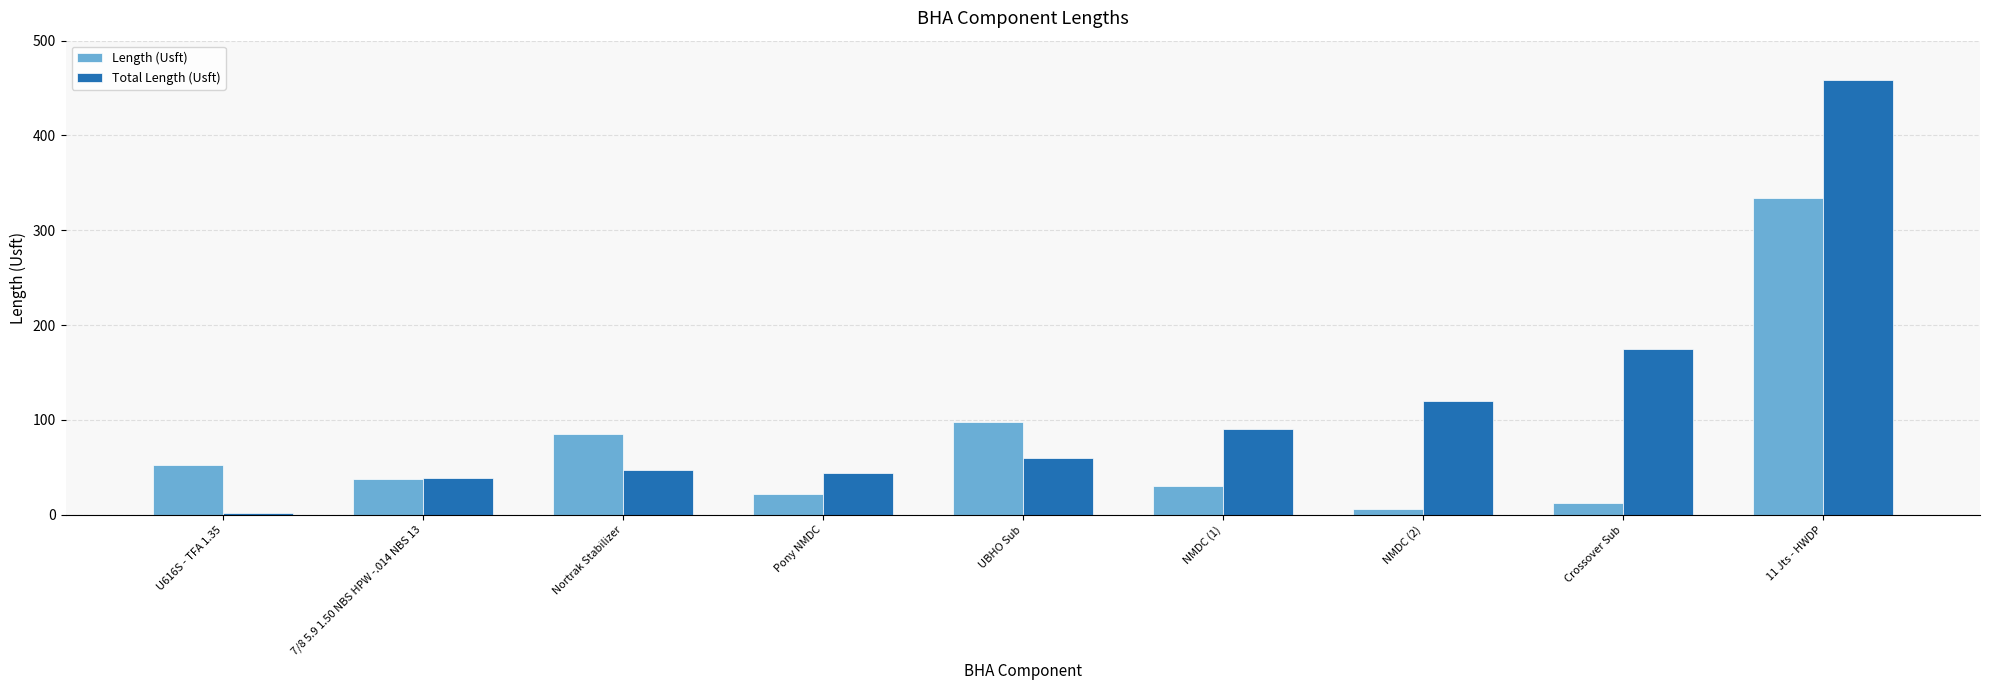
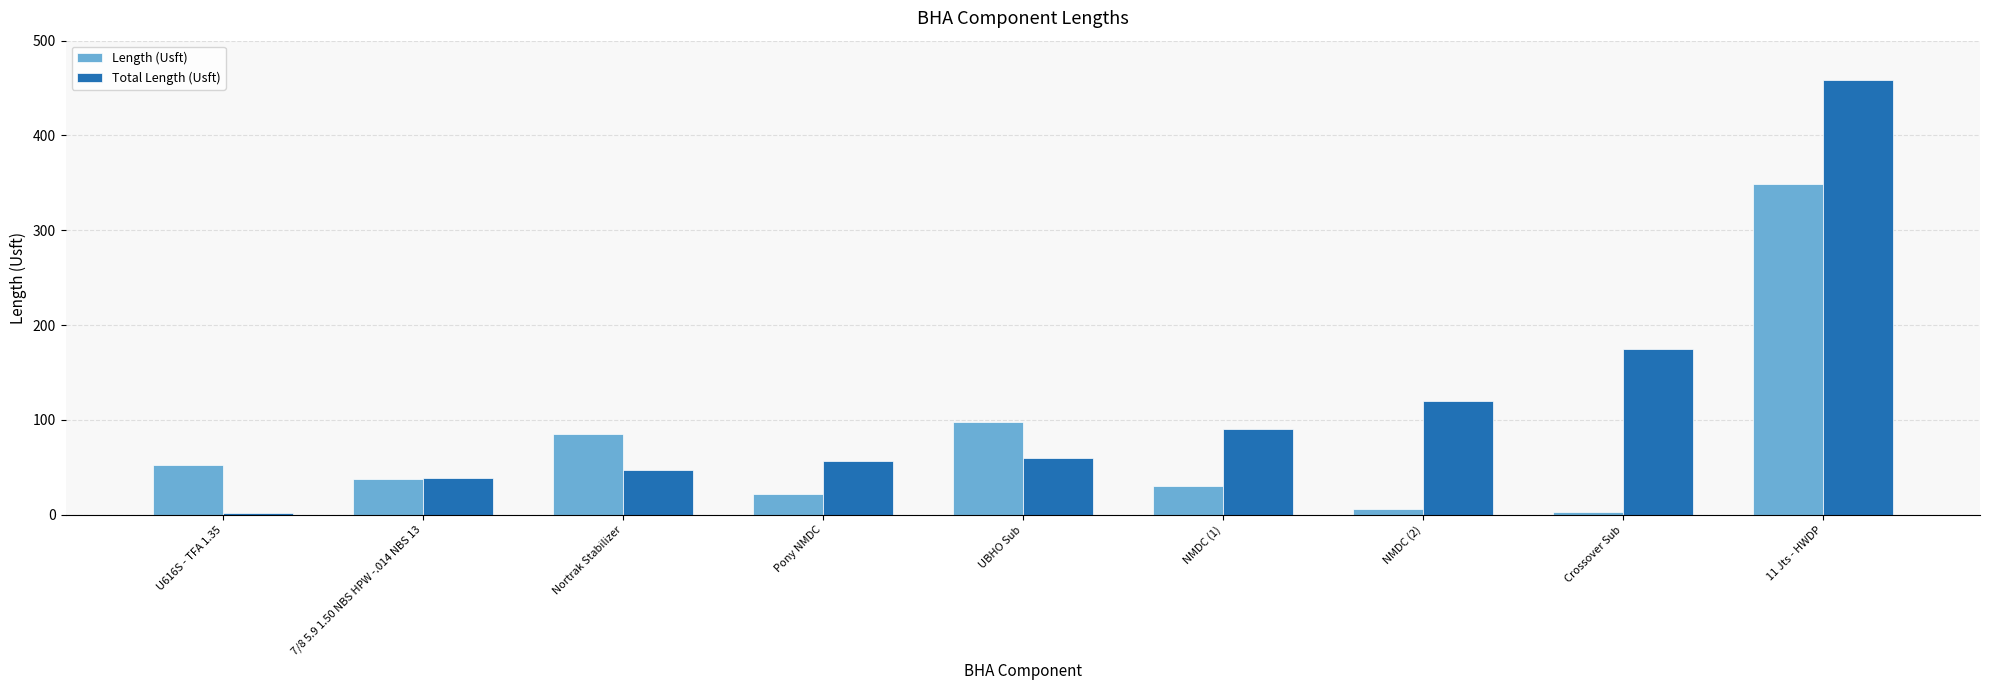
Total Length (Usft), Pony NMDC: 40 -> 60
Length (Usft), Crossover Sub: 10 -> 0
Length (Usft), 11 Jts - HWDP: 330 -> 350
